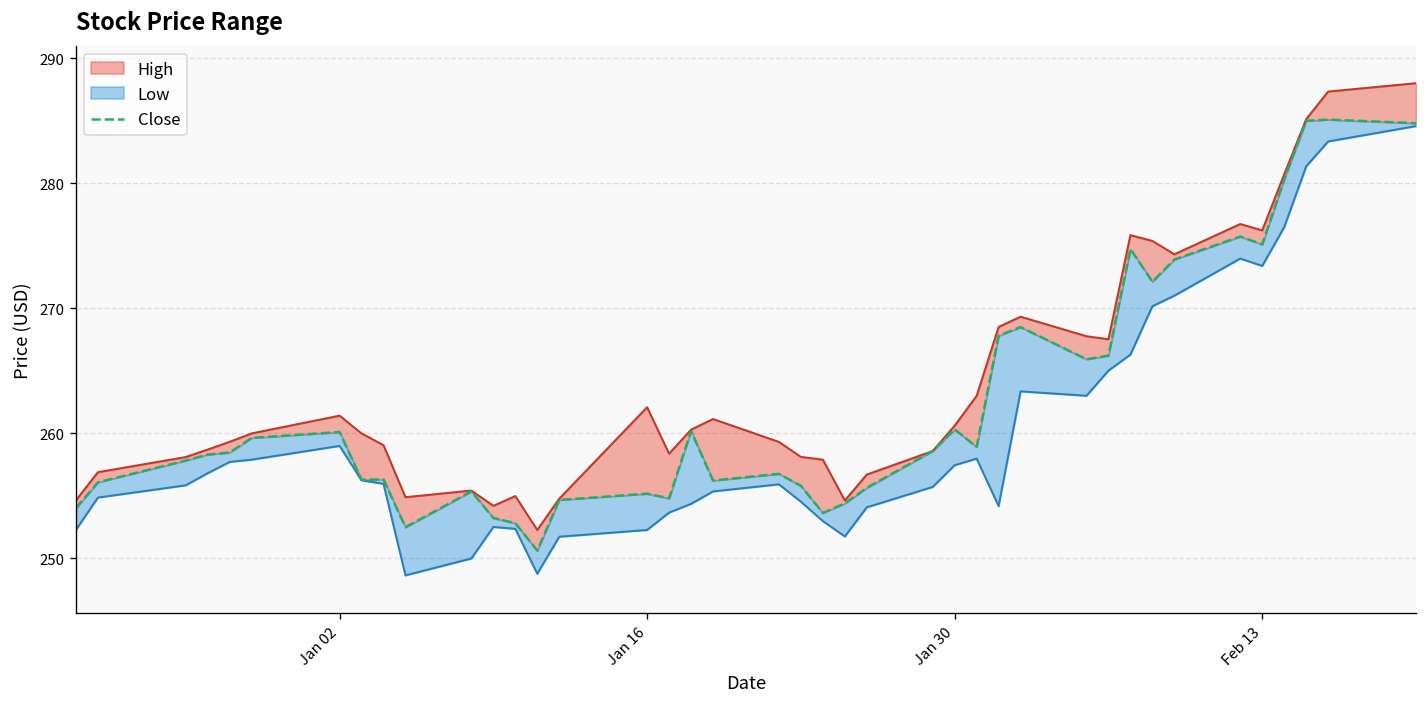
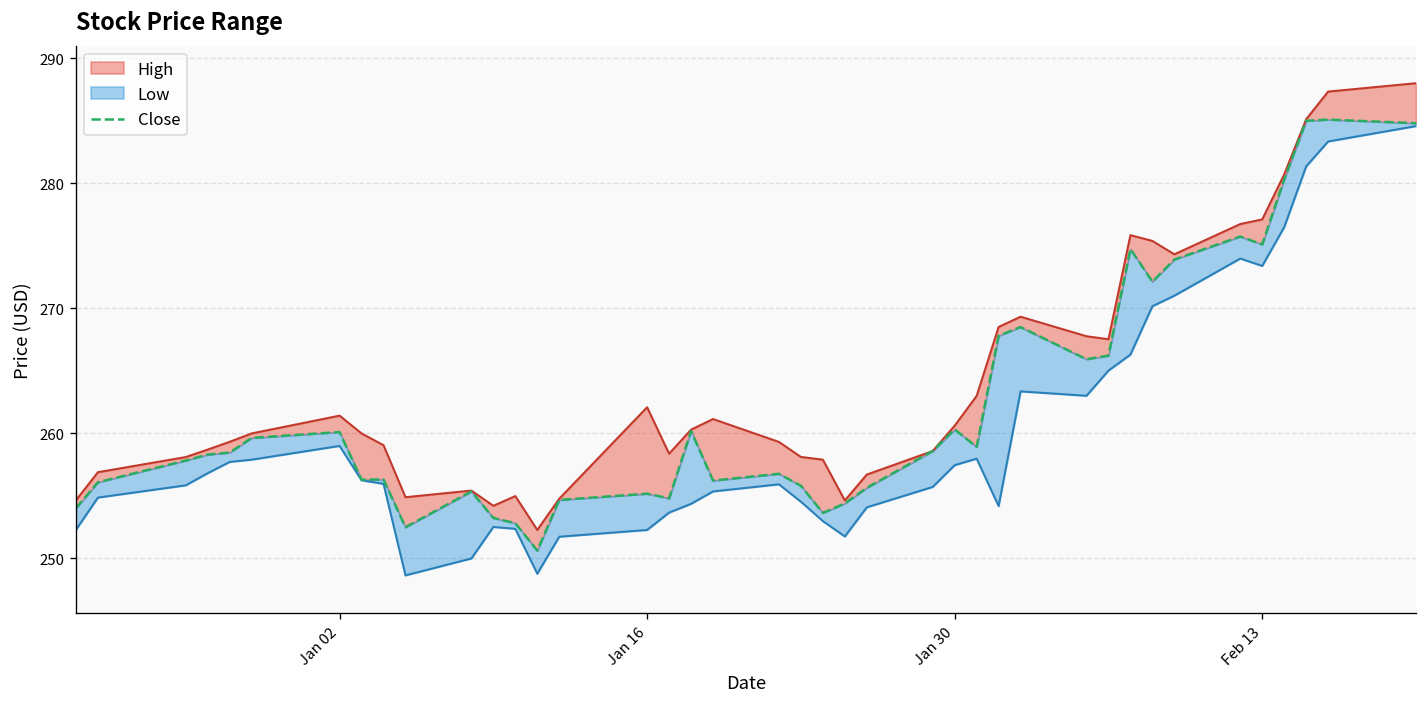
High, Feb 13: 276.2 -> 277.1
